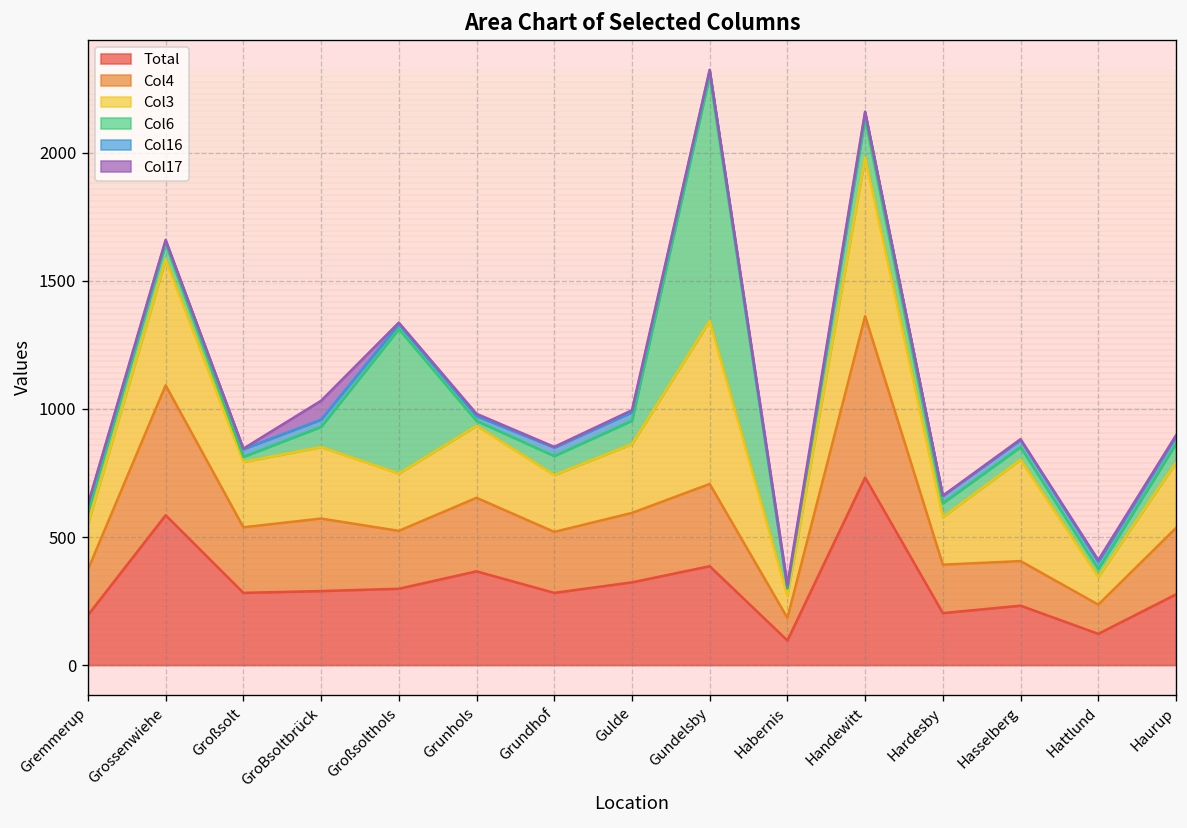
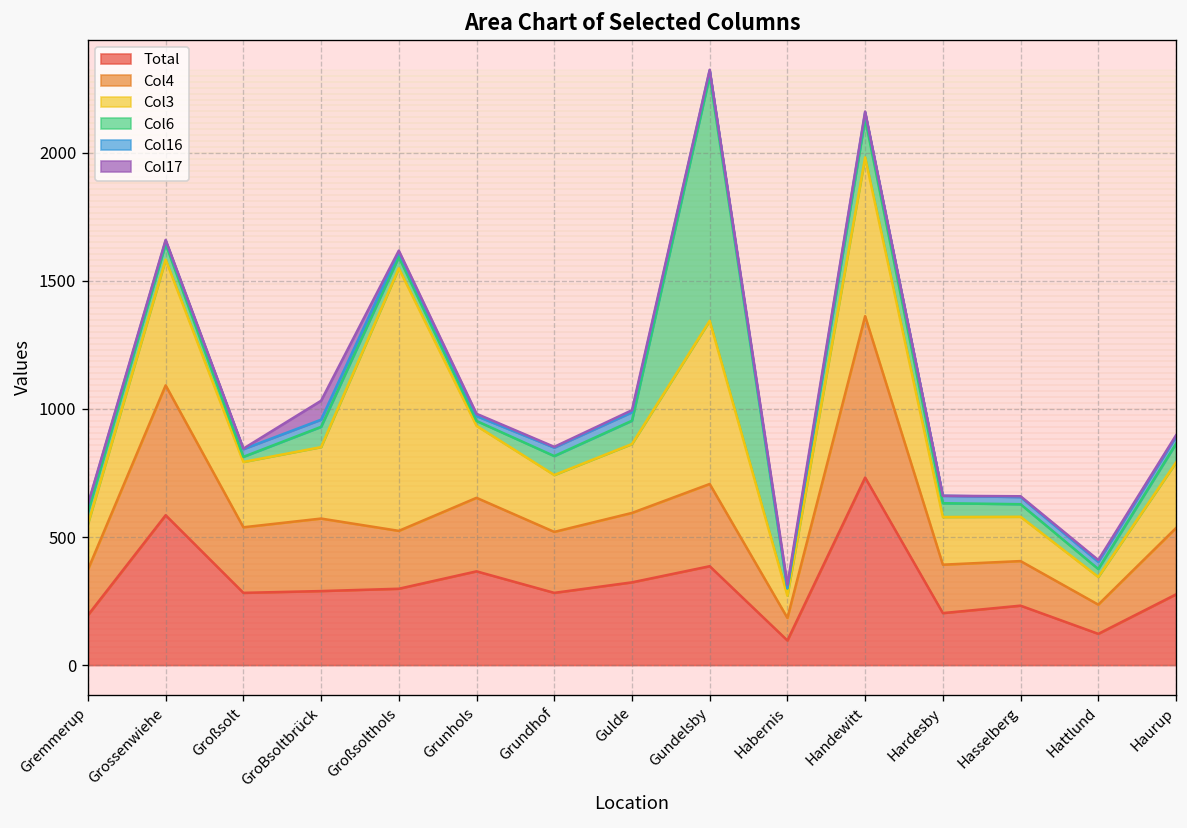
Col3, Großsolthols: 220 -> 1030
Col6, Großsolthols: 560 -> 40
Col3, Hasselberg: 400 -> 170
